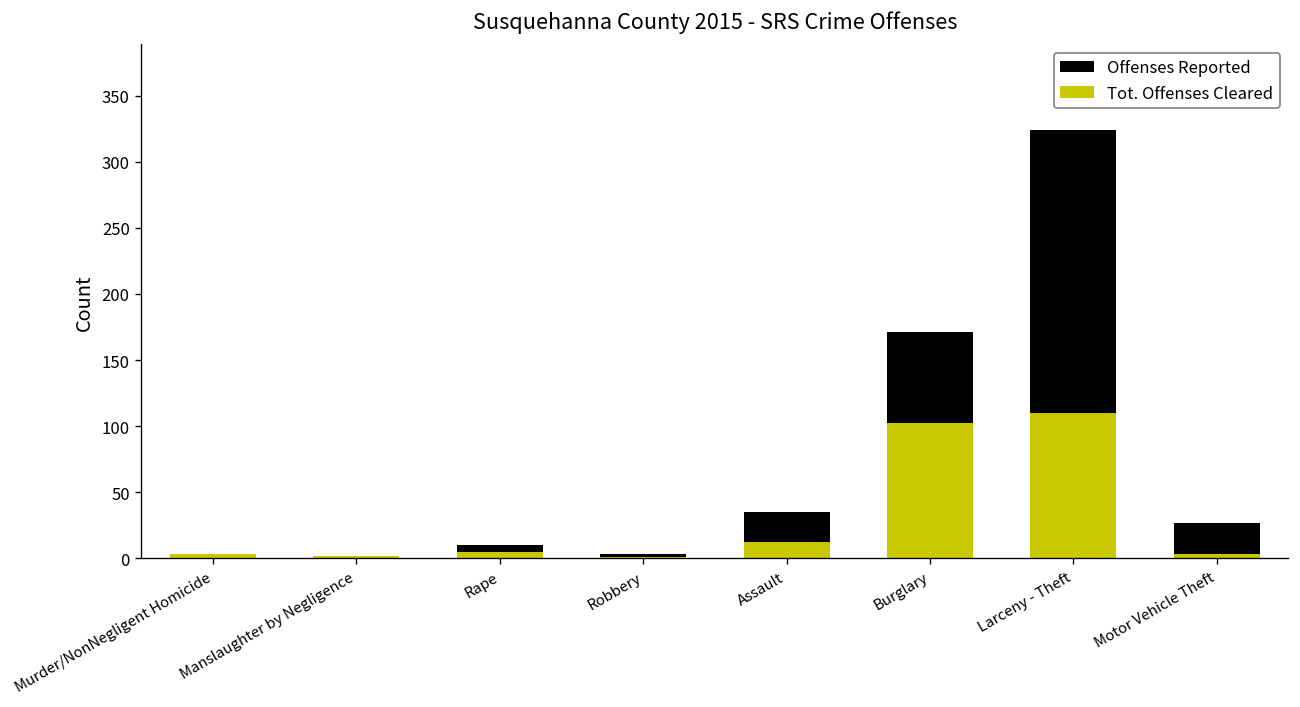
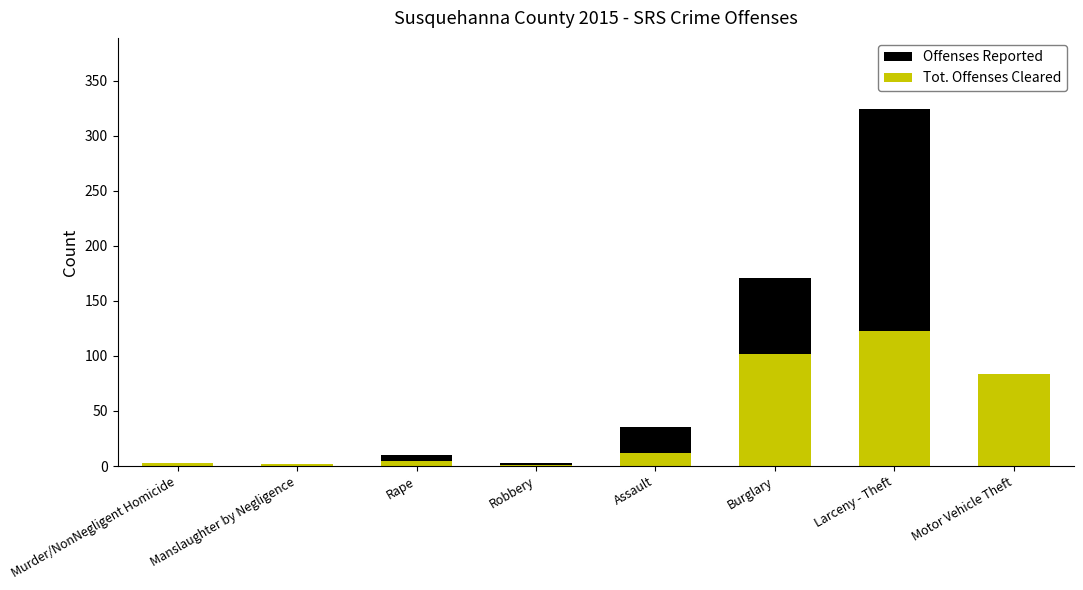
Tot. Offenses Cleared, Larceny - Theft: 110 -> 123
Tot. Offenses Cleared, Motor Vehicle Theft: 3 -> 84
